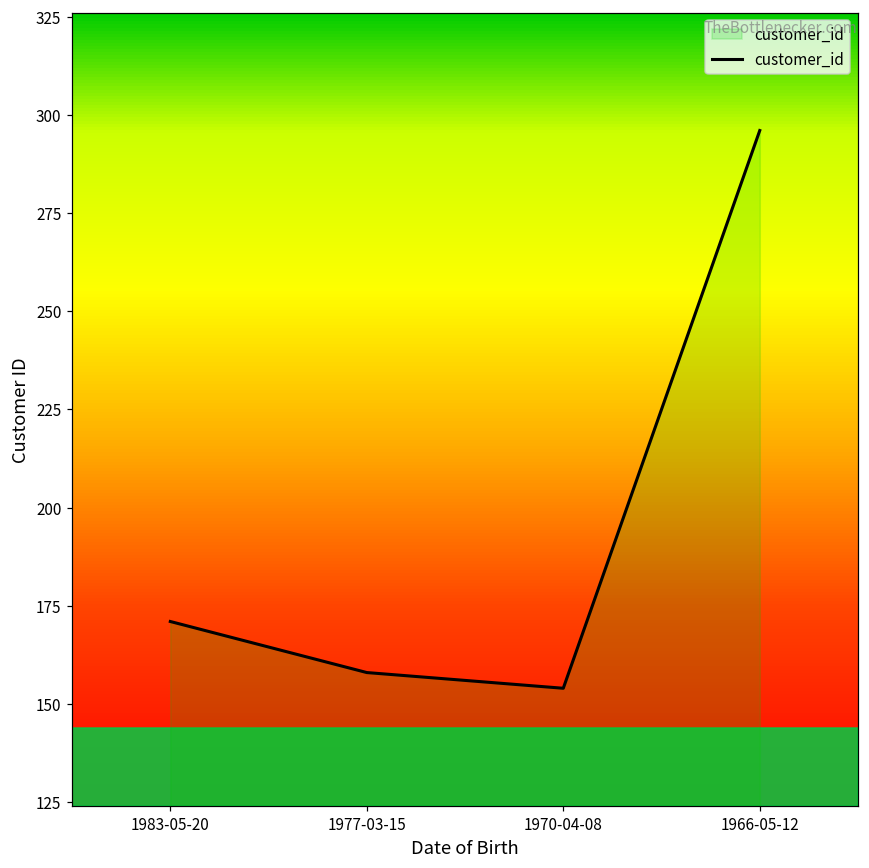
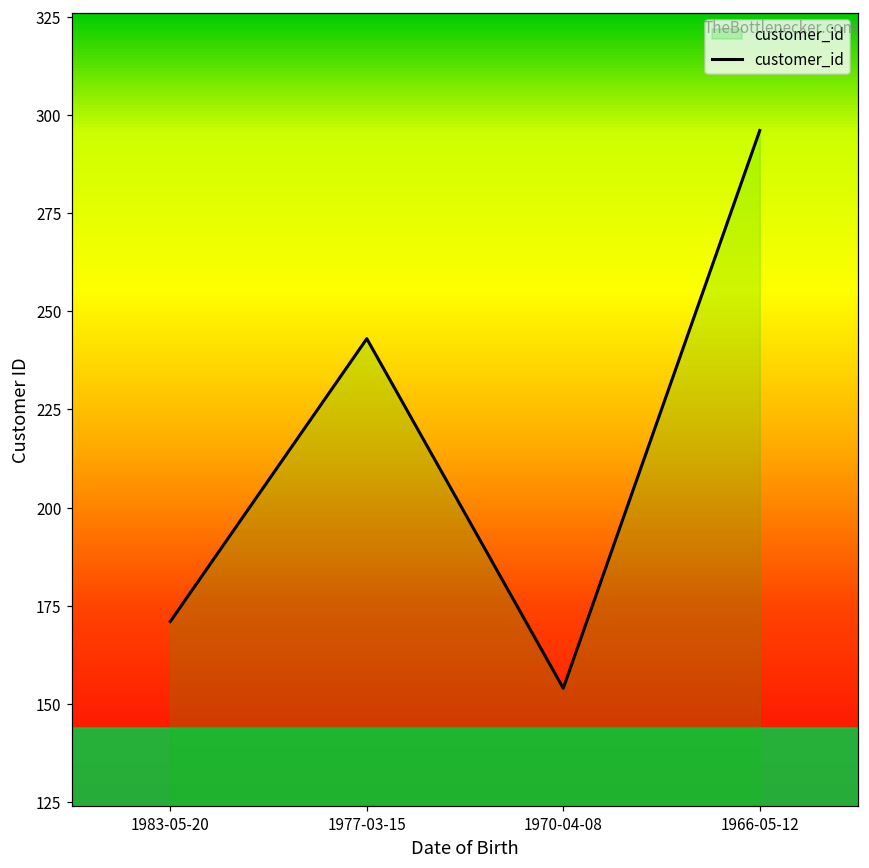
1977-03-15: 158 -> 243
